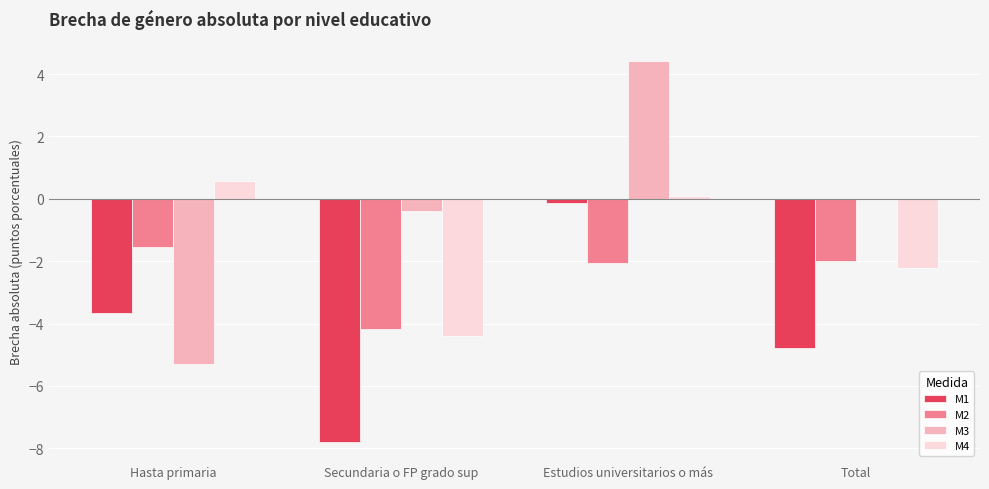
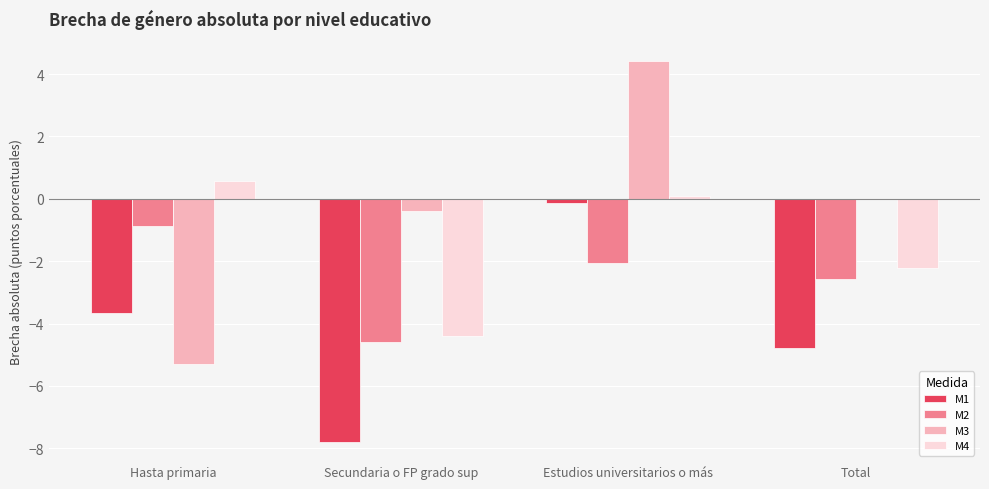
M2, Hasta primaria: -1.5 -> -0.9
M2, Secundaria o FP grado sup: -4.2 -> -4.6
M2, Total: -2.0 -> -2.6
